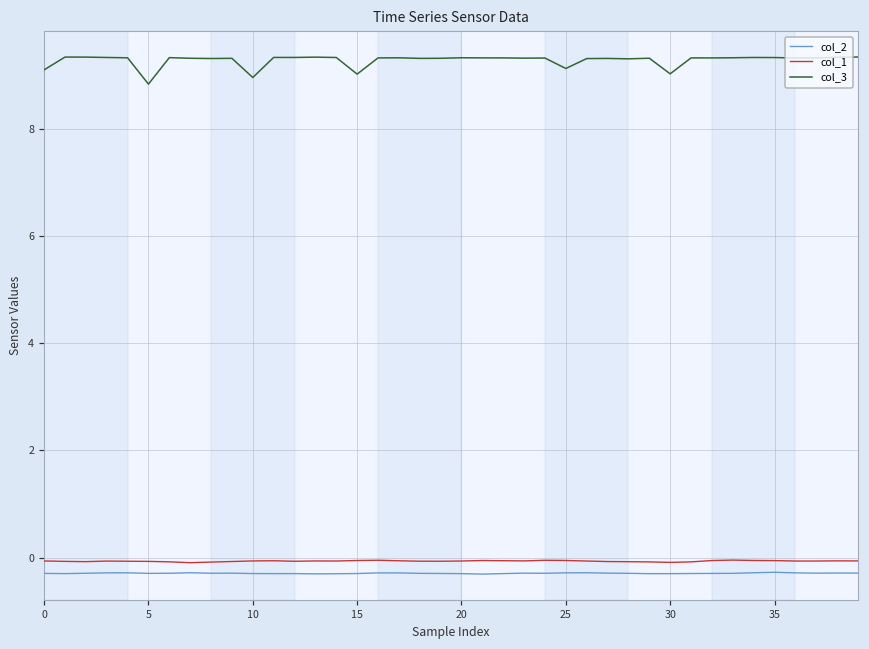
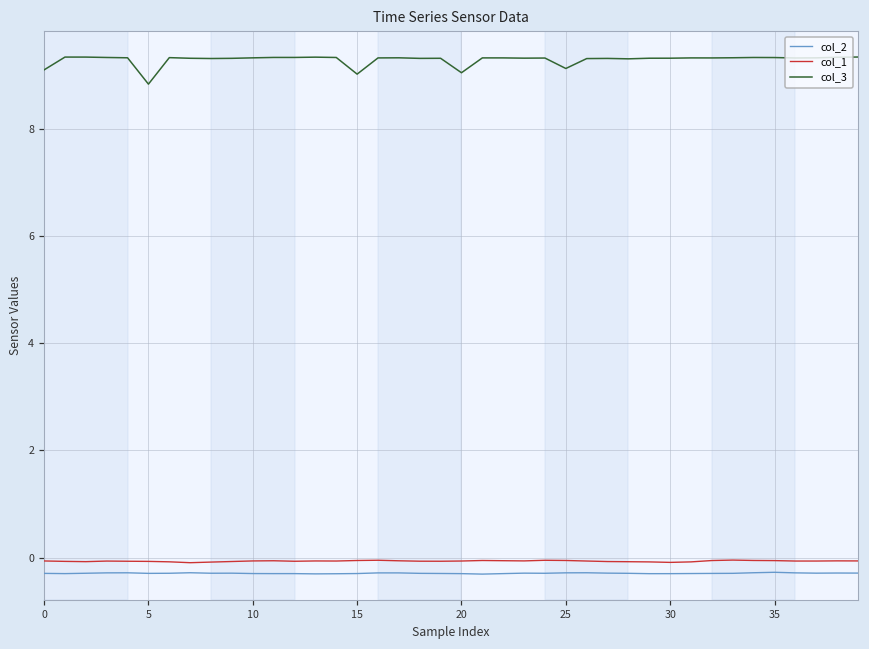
col_3, 10: 9.0 -> 9.3
col_3, 20: 9.3 -> 9.1
col_3, 30: 9.0 -> 9.3
